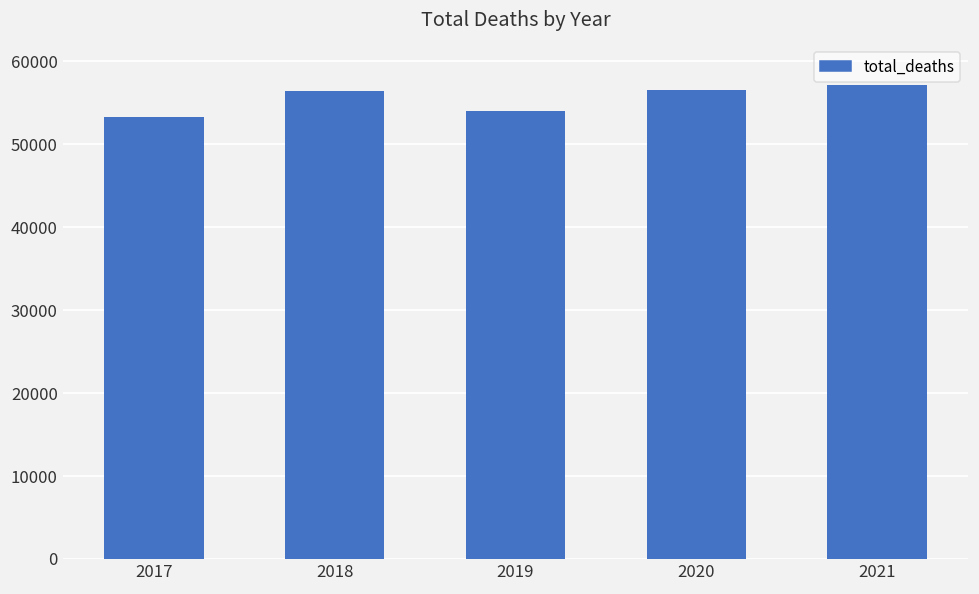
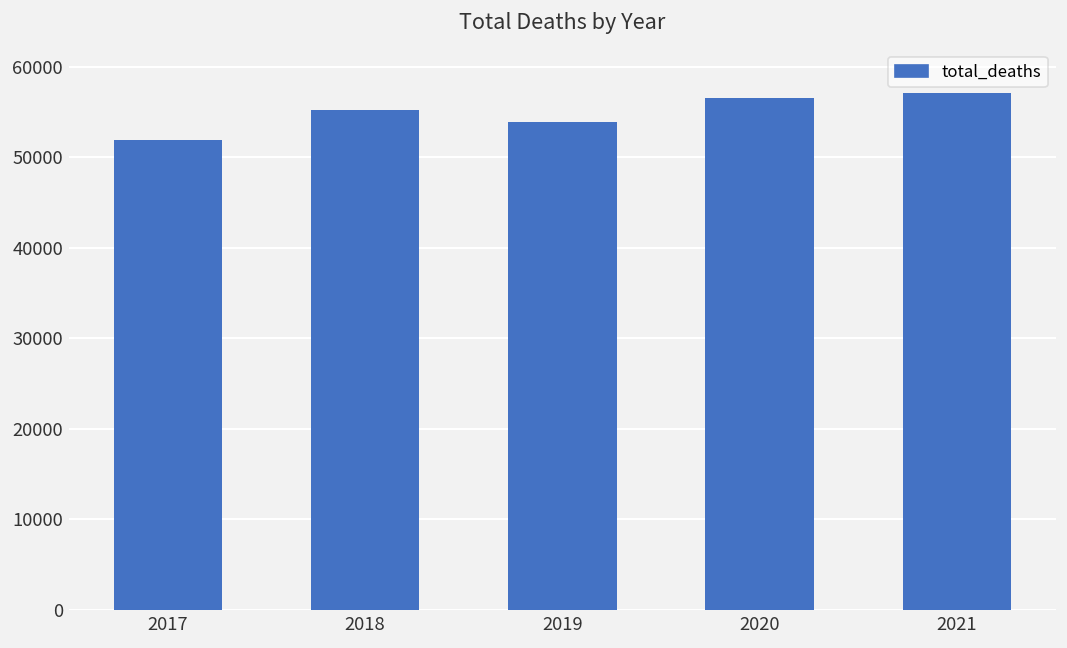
2017: 53000 -> 52000
2018: 56000 -> 55000
